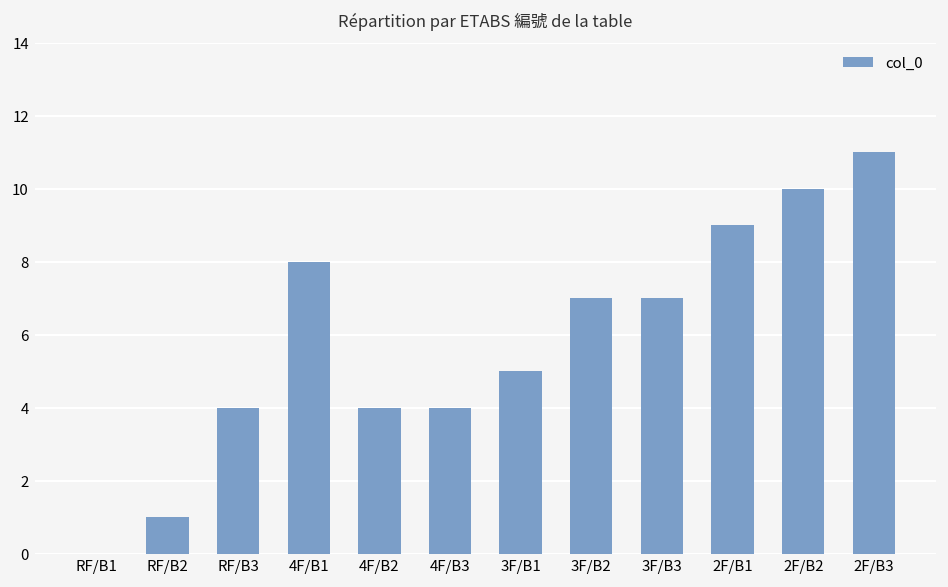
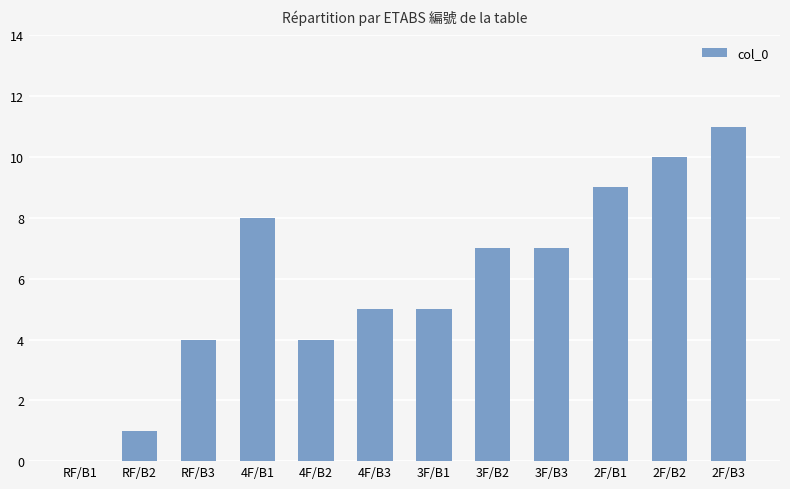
4F/B3: 4 -> 5
